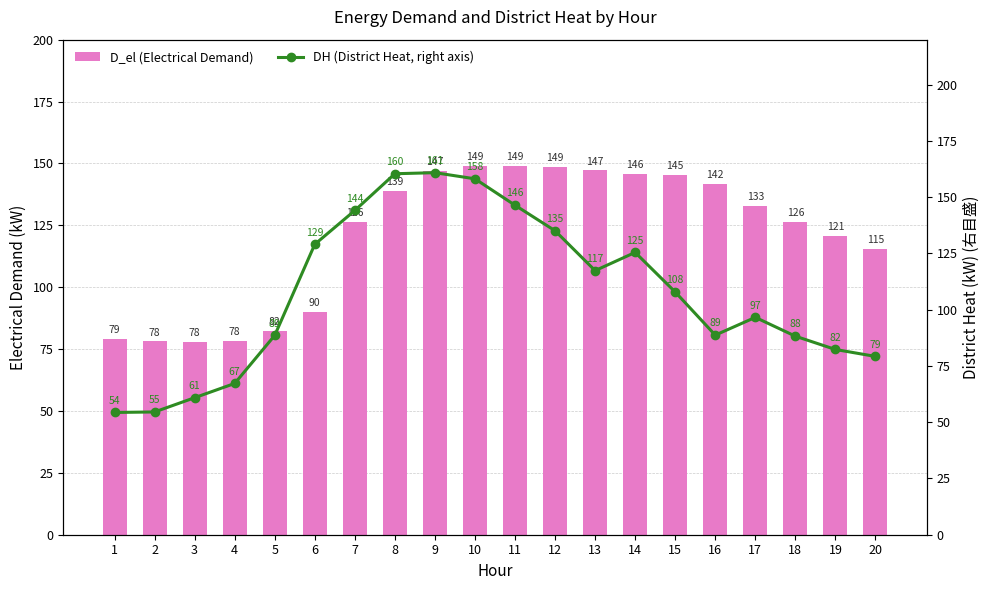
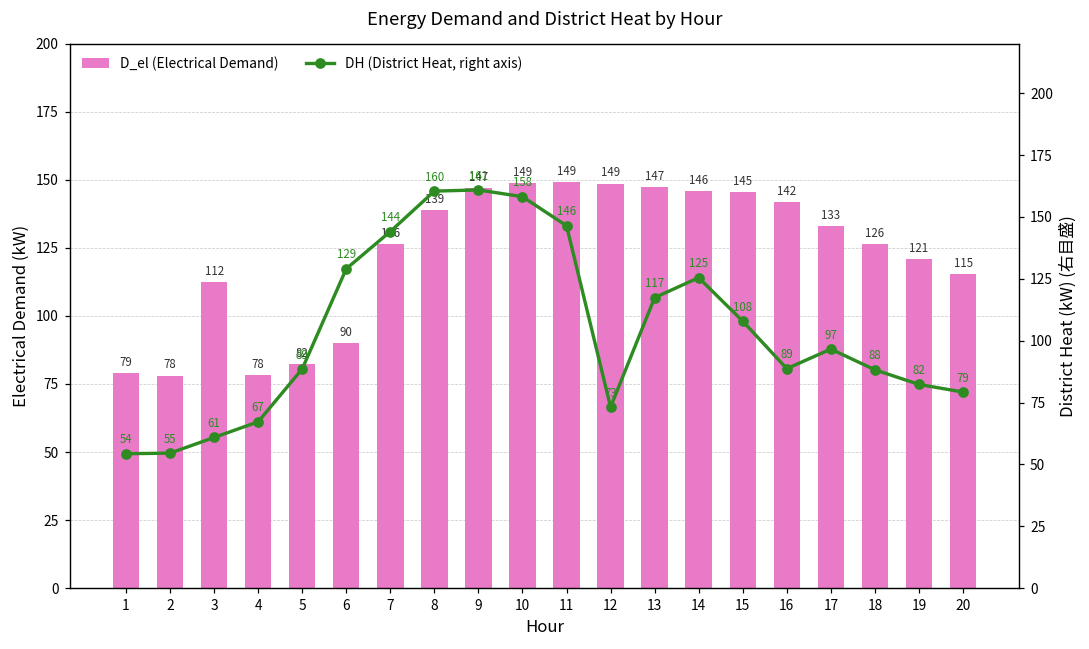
D_el (Electrical Demand), 3: 78 -> 112
DH (District Heat, right axis), 12: 135 -> 73
